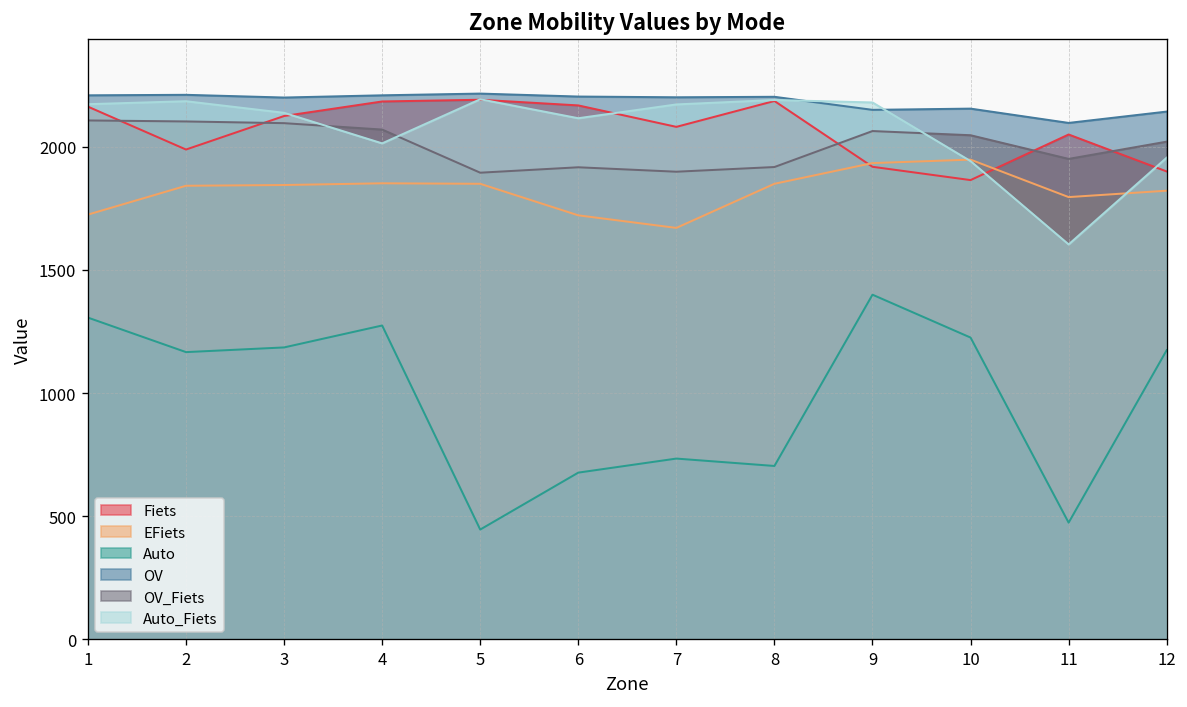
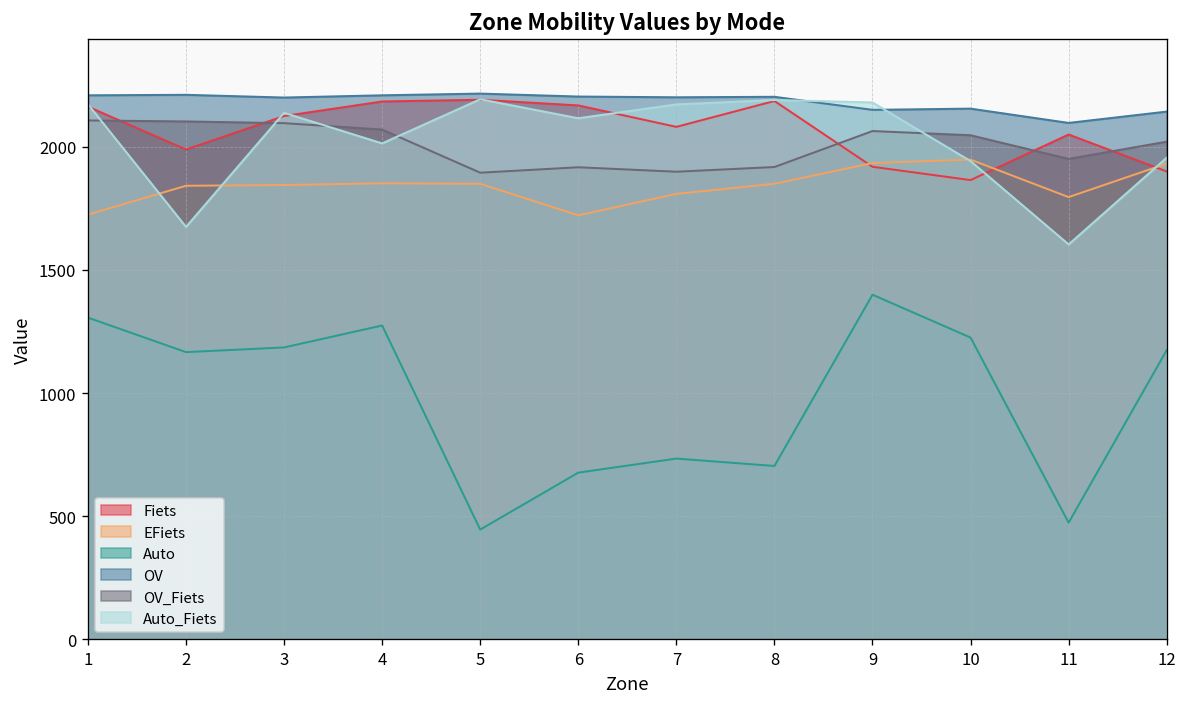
Auto_Fiets, 2: 2180 -> 1670
EFiets, 7: 1670 -> 1810
EFiets, 12: 1820 -> 1930
